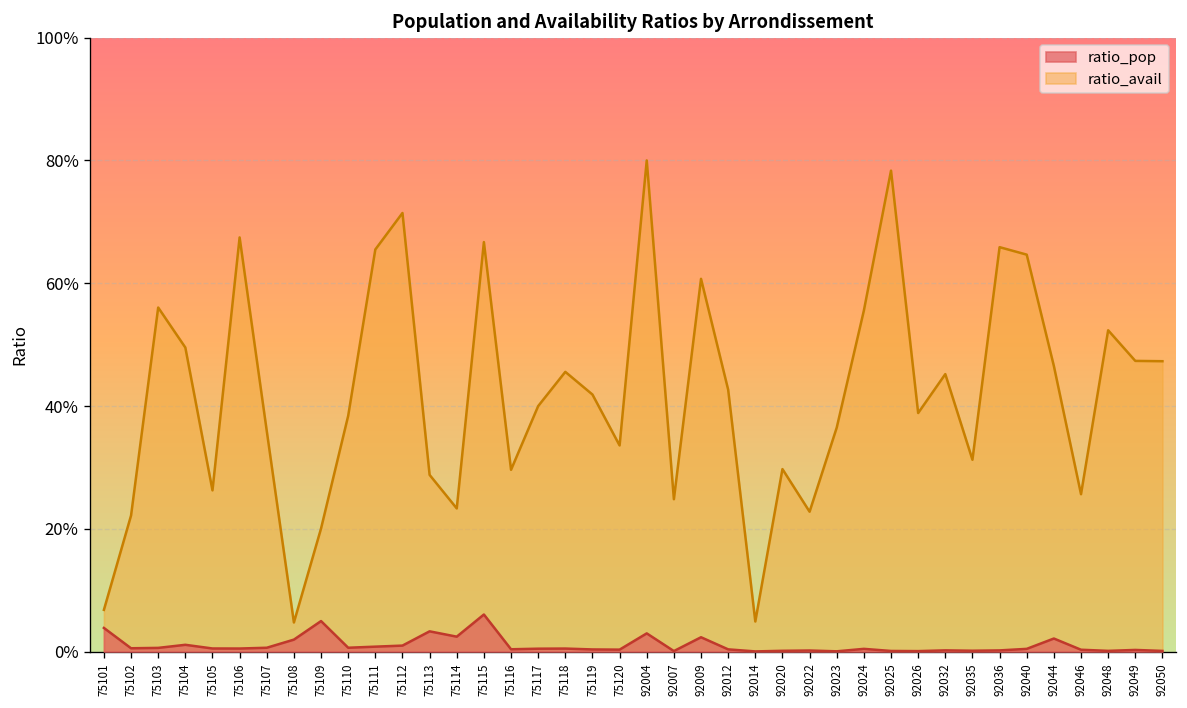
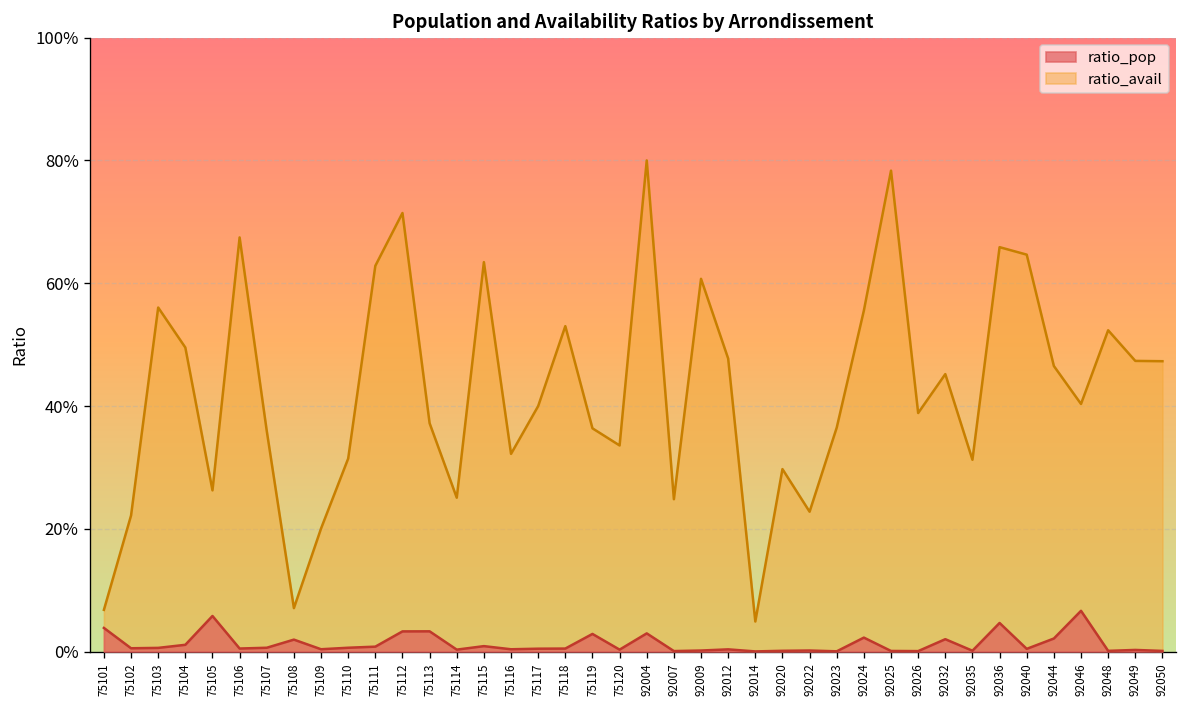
ratio_pop, 75105: 1% -> 6%
ratio_avail, 75108: 5% -> 7%
ratio_pop, 75109: 5% -> 0%
ratio_avail, 75110: 38% -> 31%
ratio_avail, 75111: 65% -> 63%
ratio_pop, 75112: 1% -> 3%
ratio_avail, 75113: 29% -> 37%
ratio_pop, 75114: 2% -> 0%
ratio_avail, 75114: 23% -> 25%
ratio_pop, 75115: 6% -> 1%
ratio_avail, 75115: 67% -> 63%
ratio_avail, 75116: 30% -> 32%
ratio_avail, 75118: 46% -> 53%
ratio_pop, 75119: 0% -> 3%
ratio_avail, 75119: 42% -> 36%
ratio_pop, 92009: 2% -> 0%
ratio_avail, 92012: 43% -> 48%
ratio_pop, 92024: 0% -> 2%
ratio_pop, 92032: 0% -> 2%
ratio_pop, 92036: 0% -> 5%
ratio_pop, 92046: 0% -> 7%
ratio_avail, 92046: 26% -> 40%
